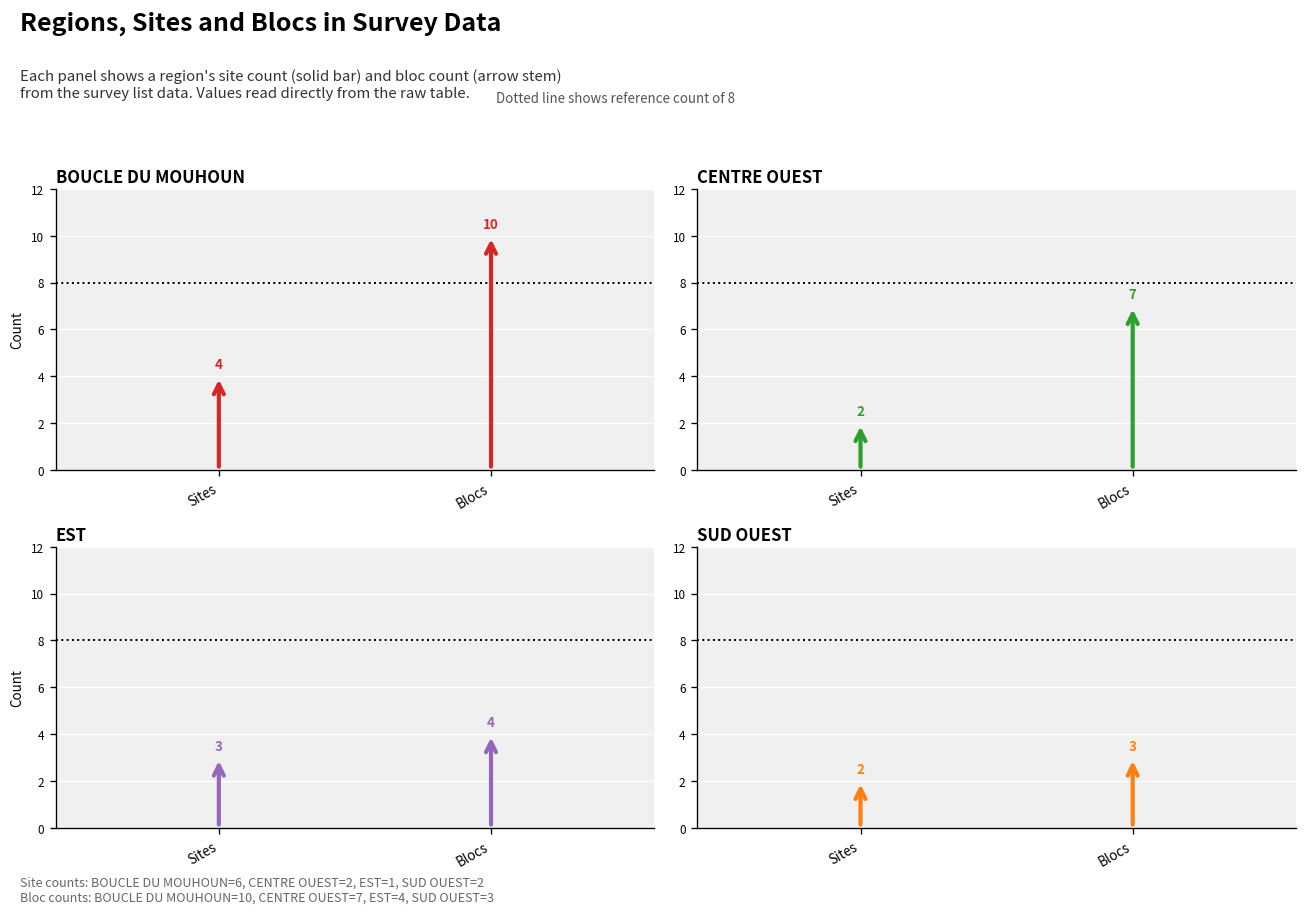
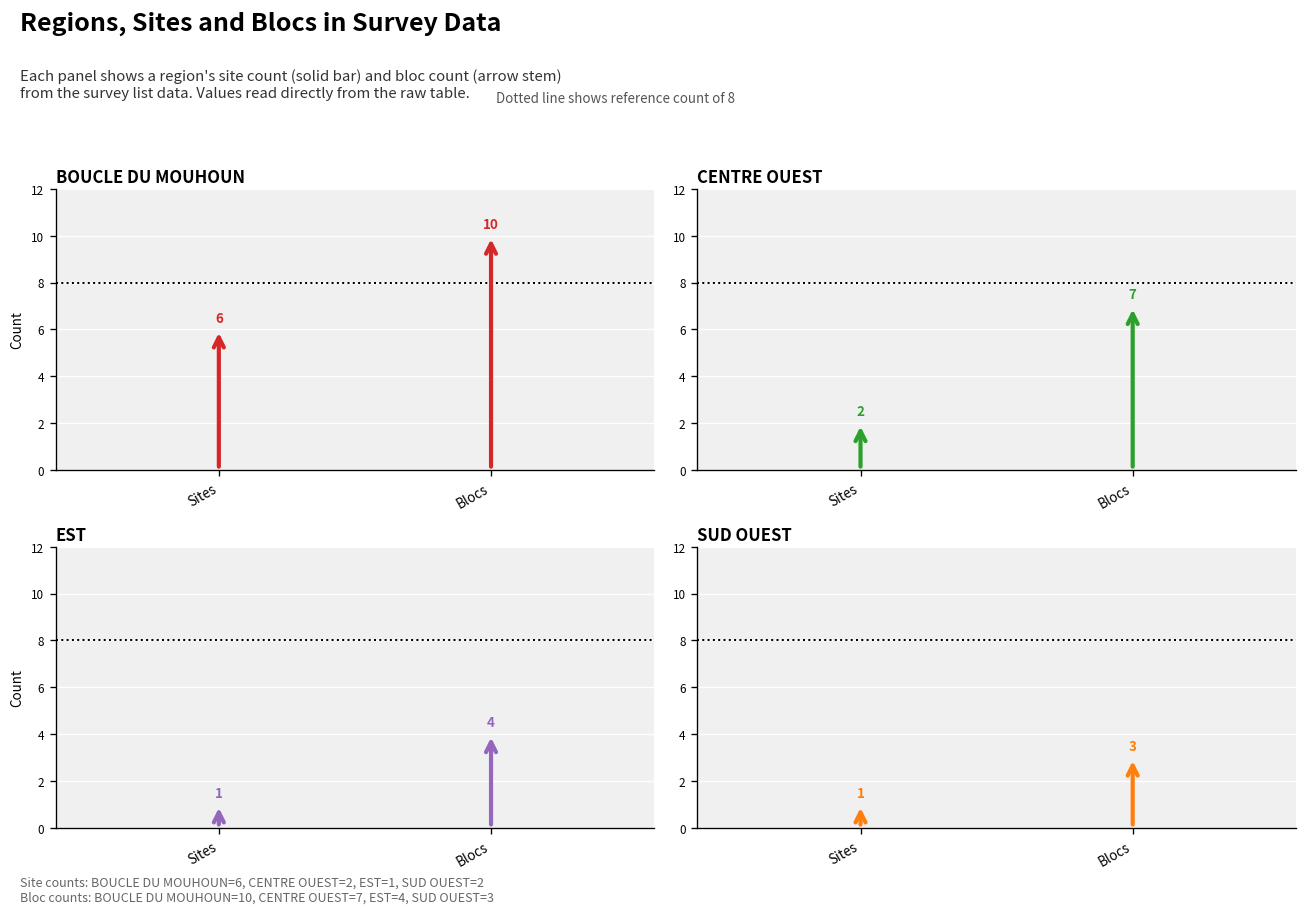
BOUCLE DU MOUHOUN, Sites: 4 -> 6
EST, Sites: 3 -> 1
SUD OUEST, Sites: 2 -> 1
